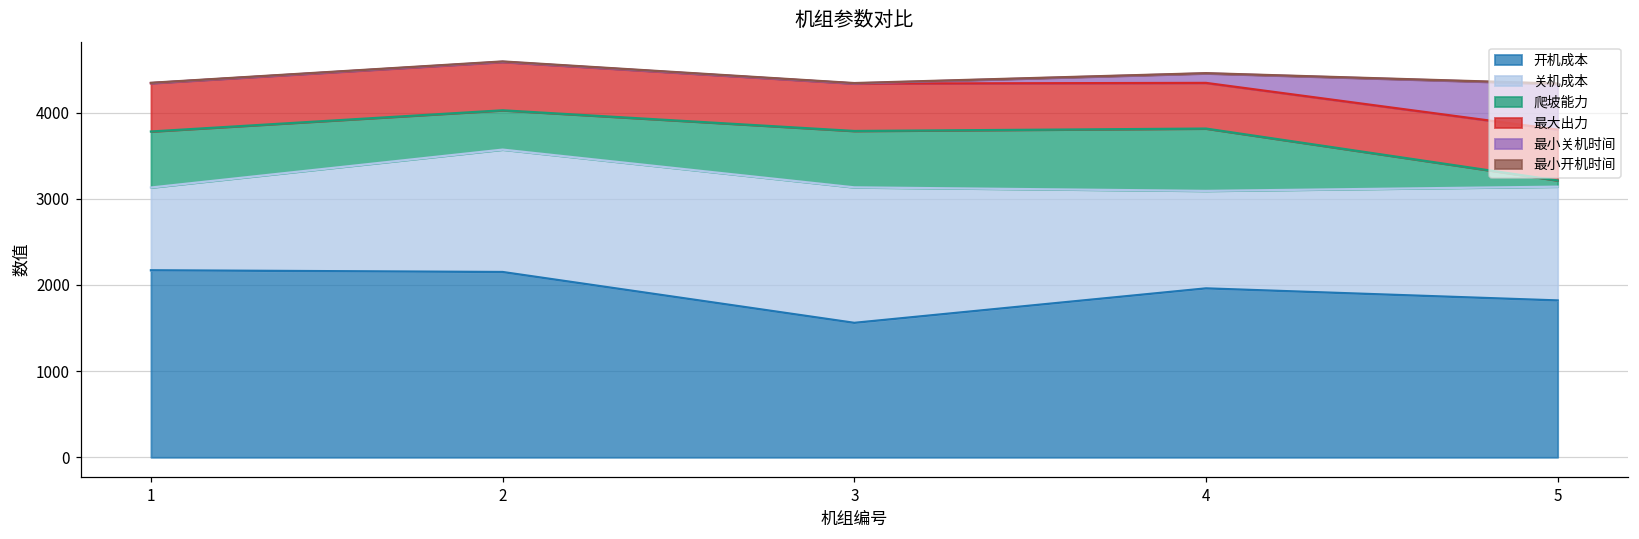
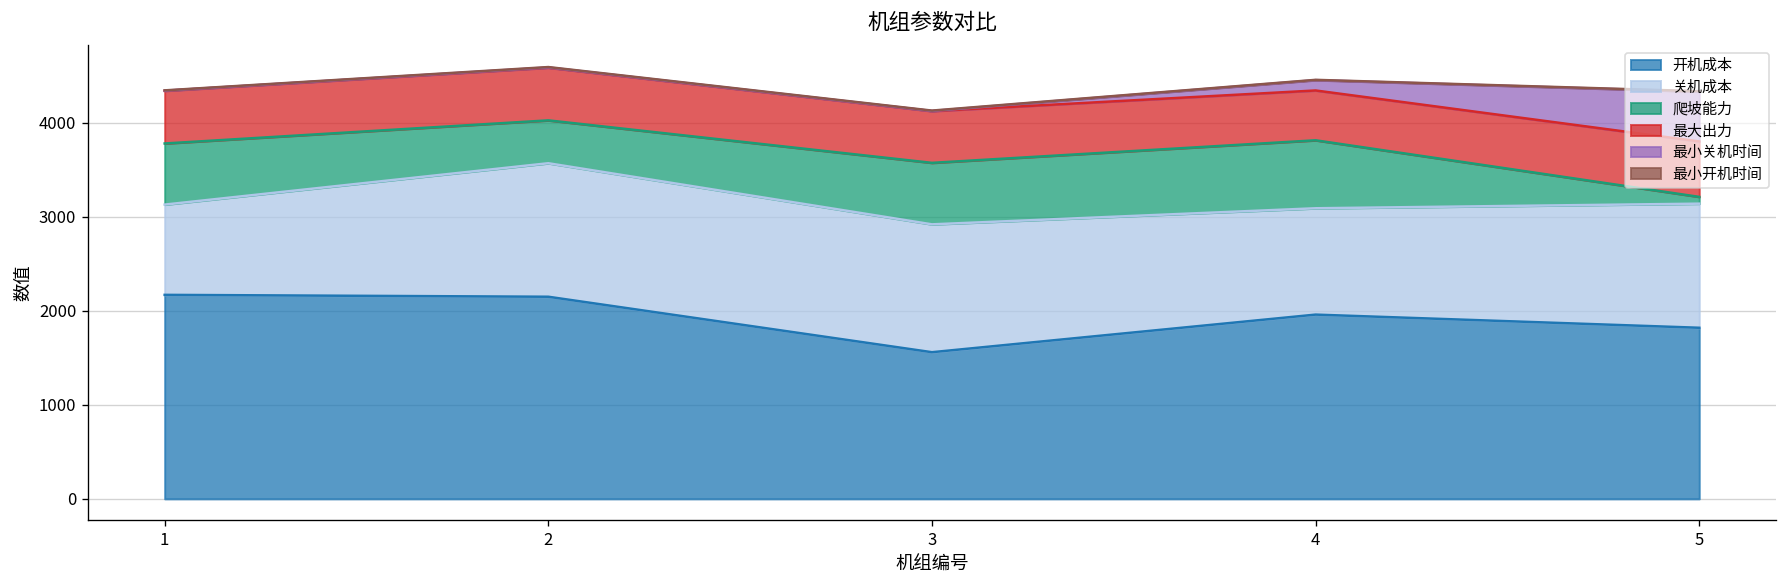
关机成本, 3: 1600 -> 1400
